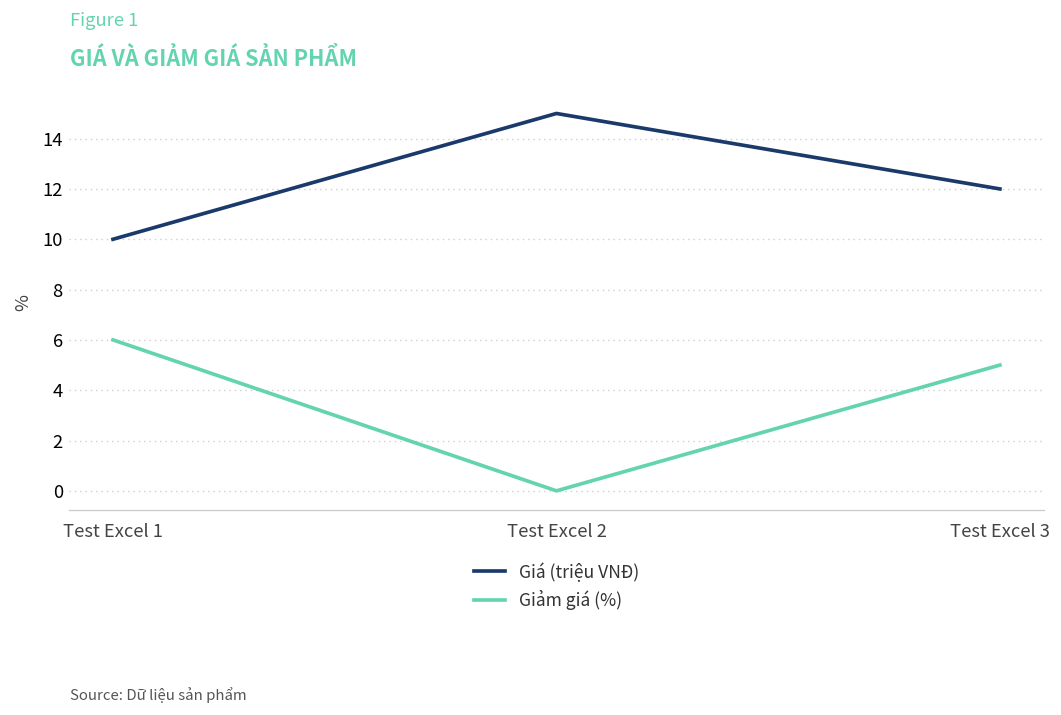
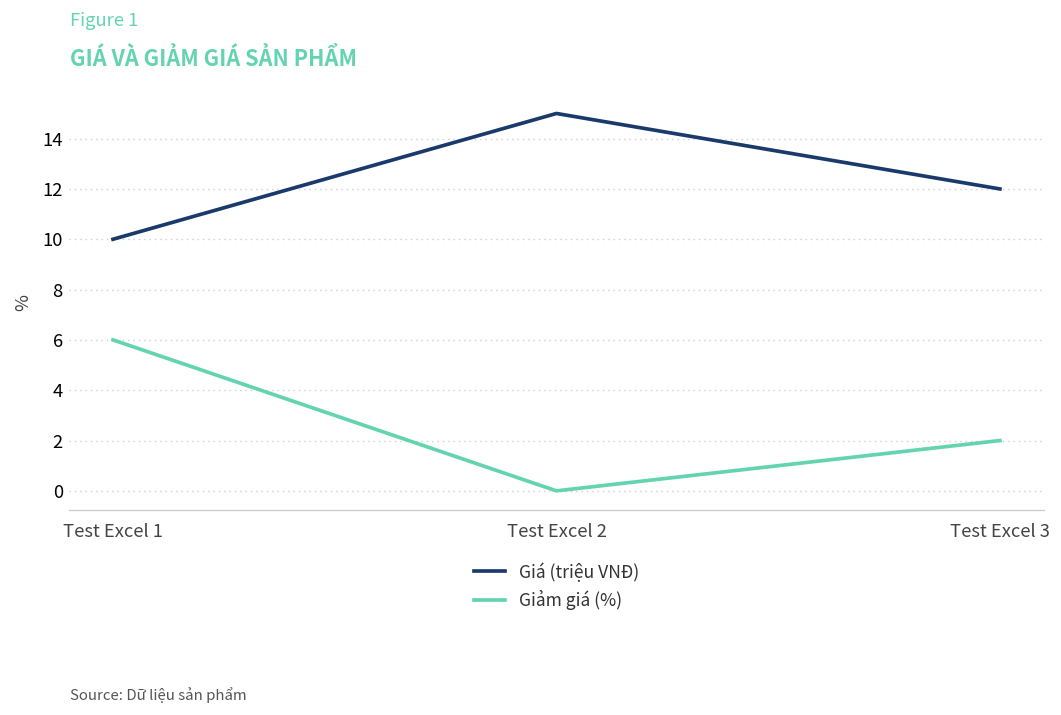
Giảm giá (%), Test Excel 3: 5 -> 2
